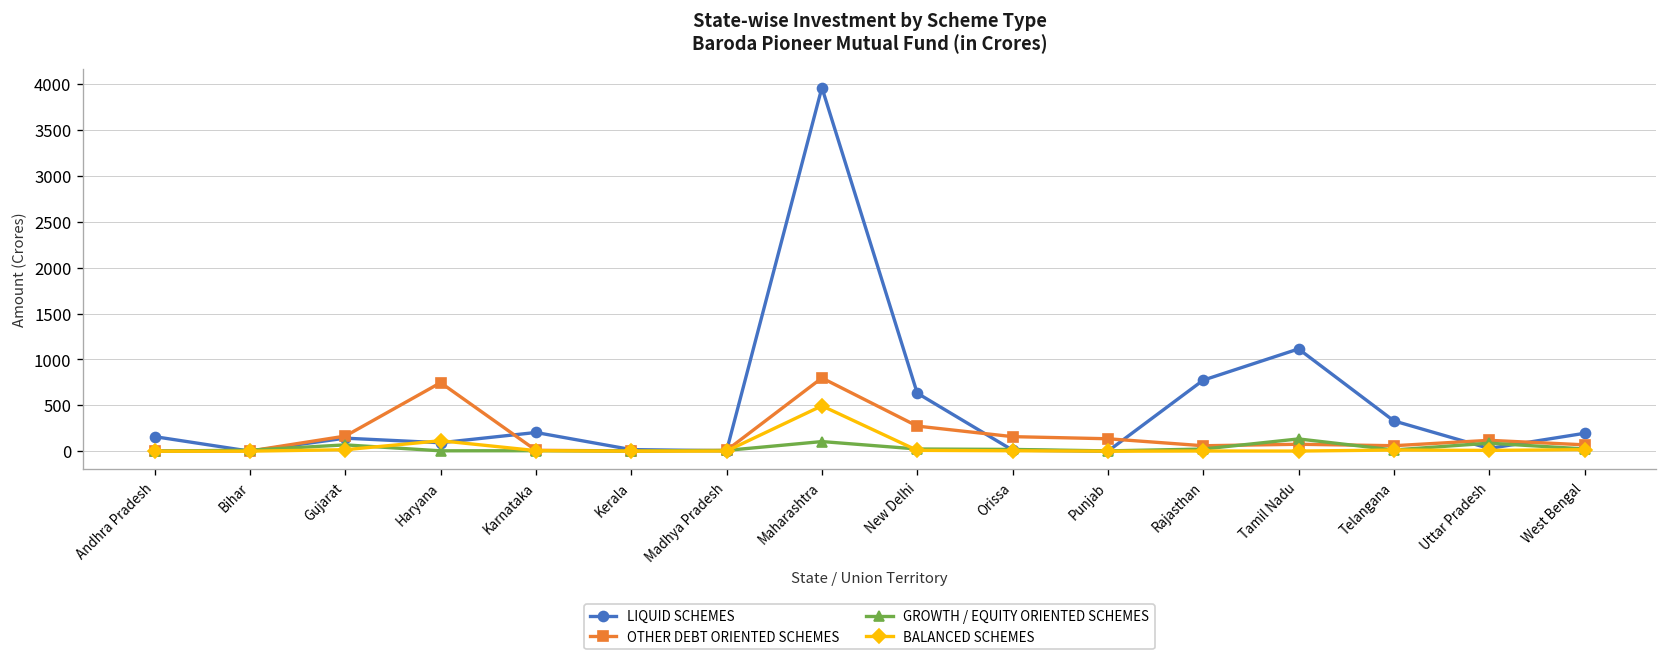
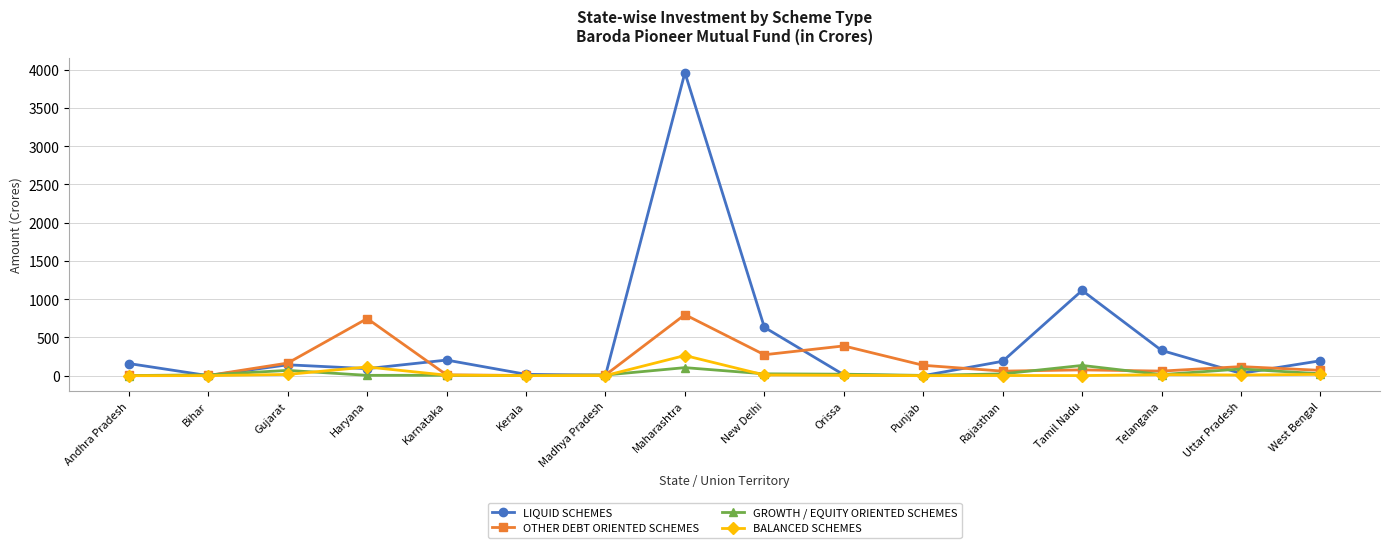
BALANCED SCHEMES, Maharashtra: 500 -> 300
OTHER DEBT ORIENTED SCHEMES, Orissa: 200 -> 400
LIQUID SCHEMES, Rajasthan: 800 -> 200
